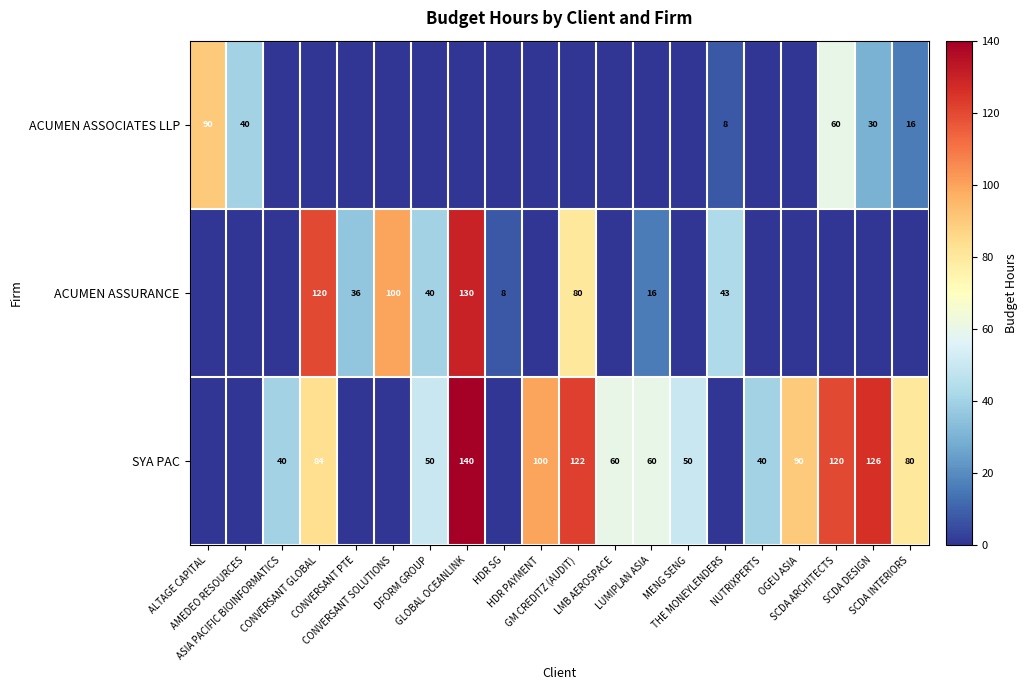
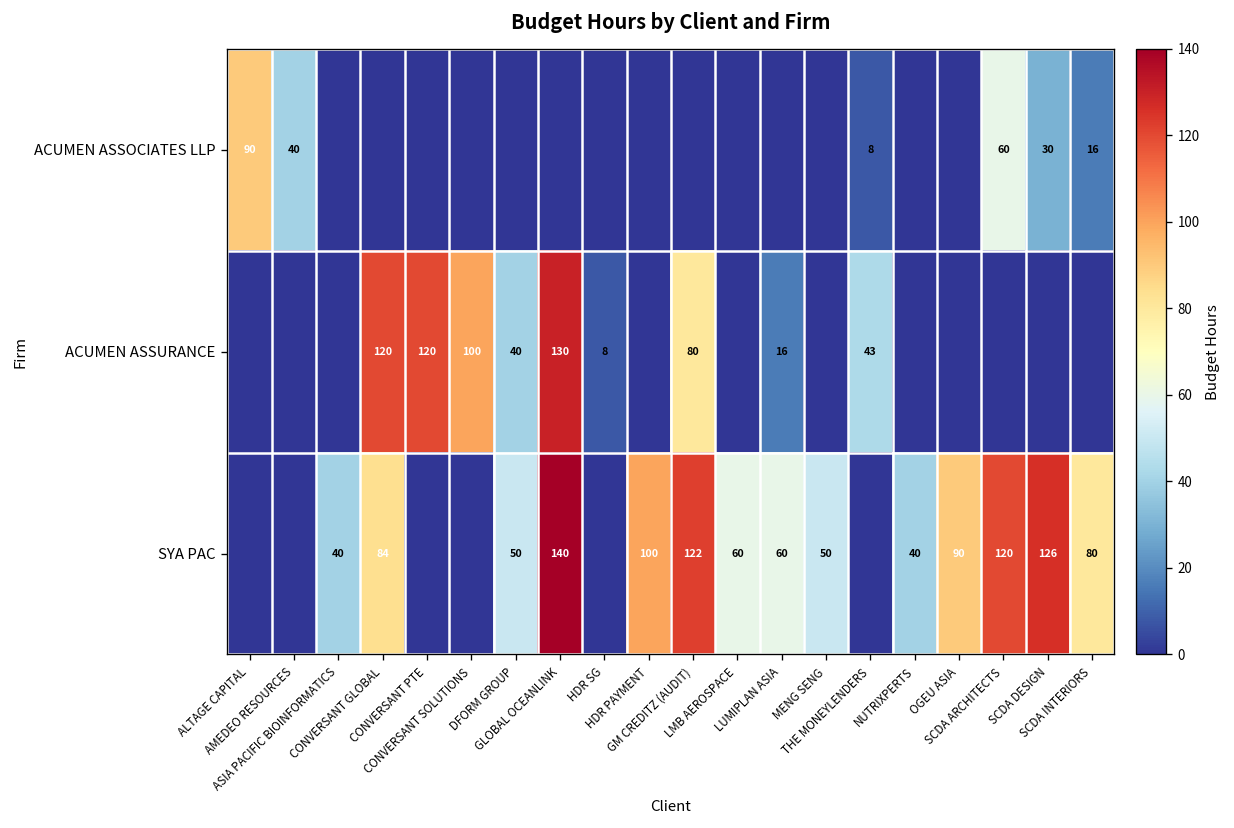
ACUMEN ASSURANCE, CONVERSANT PTE: 36 -> 120
